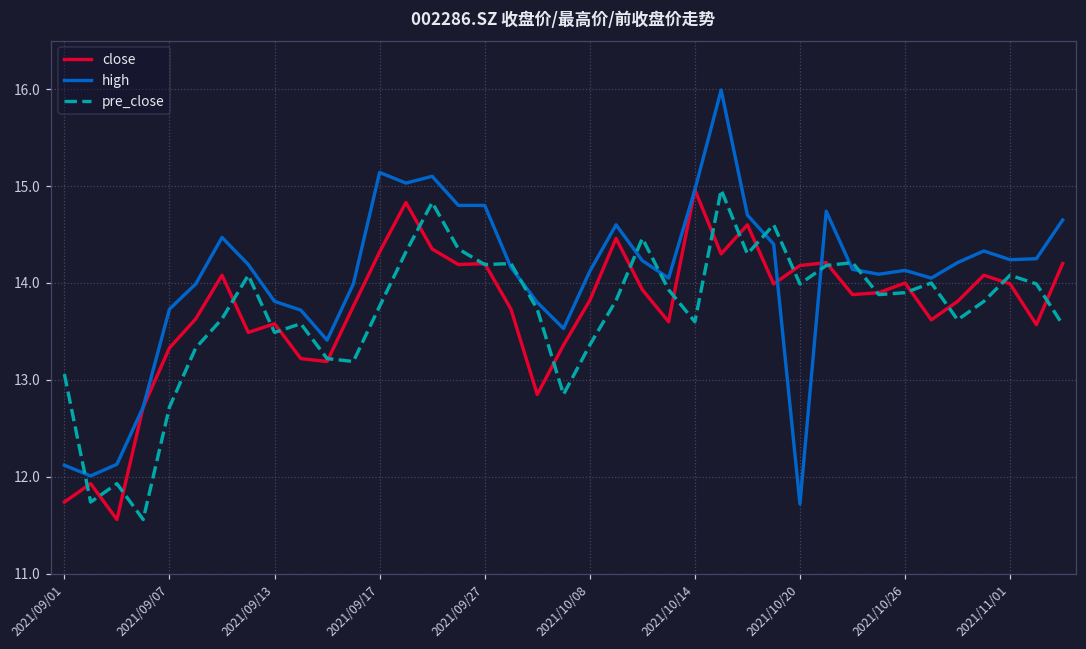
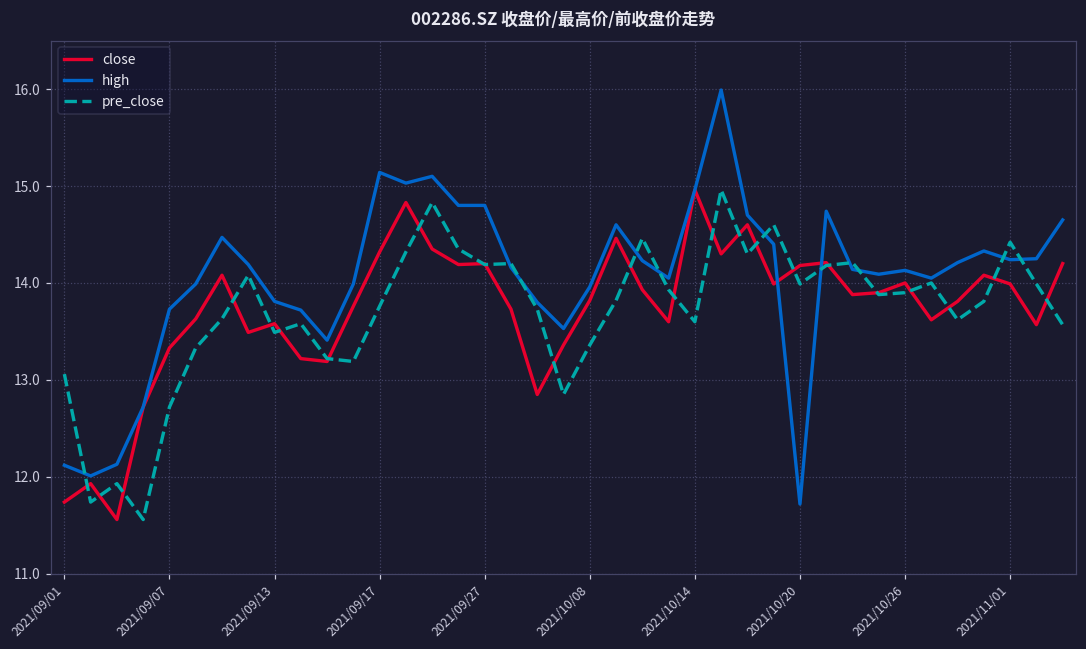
high, 2021/10/08: 14.1 -> 14.0
pre_close, 2021/11/01: 14.1 -> 14.4
